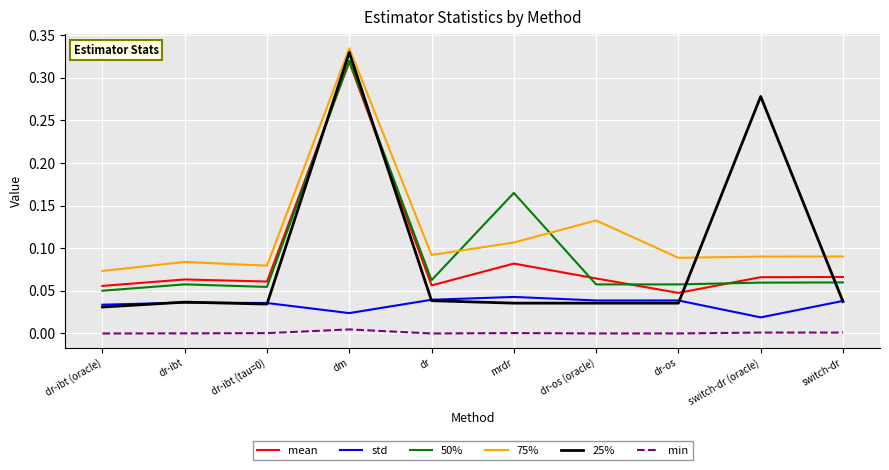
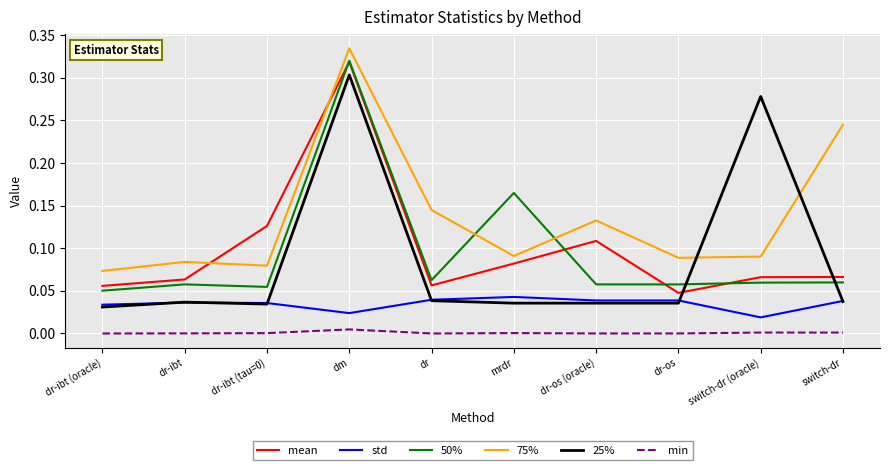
mean, dr-ibt (tau=0): 0.06 -> 0.13
25%, dm: 0.33 -> 0.30
75%, dr: 0.09 -> 0.14
75%, mrdr: 0.11 -> 0.09
mean, dr-os (oracle): 0.06 -> 0.11
75%, switch-dr: 0.09 -> 0.24
